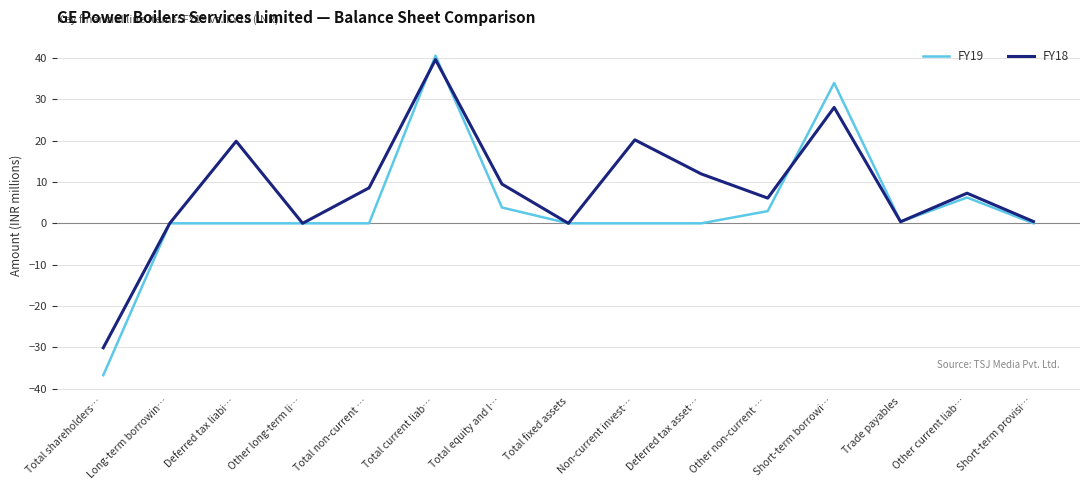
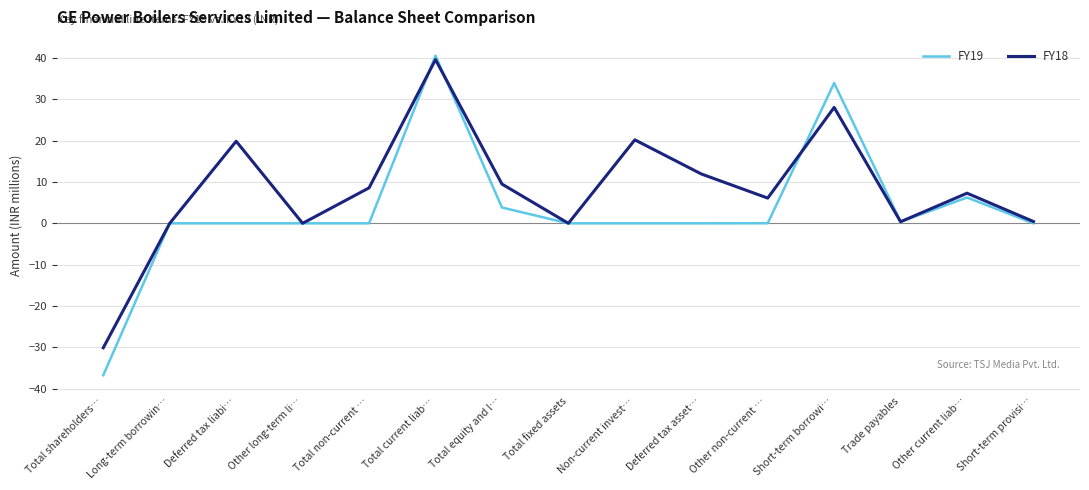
FY19, Other non-current …: 3 -> 0
